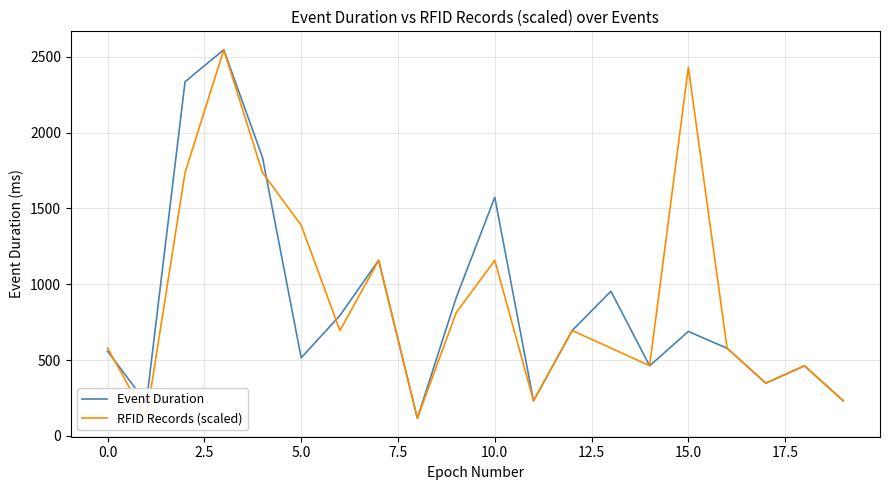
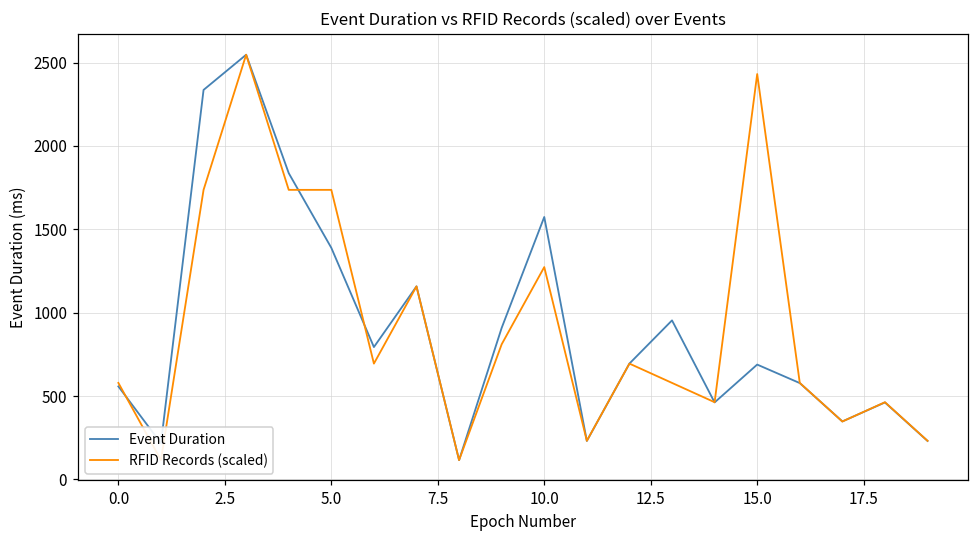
Event Duration, 5.0: 520 -> 1390
RFID Records (scaled), 5.0: 1390 -> 1740
RFID Records (scaled), 10.0: 1160 -> 1270
